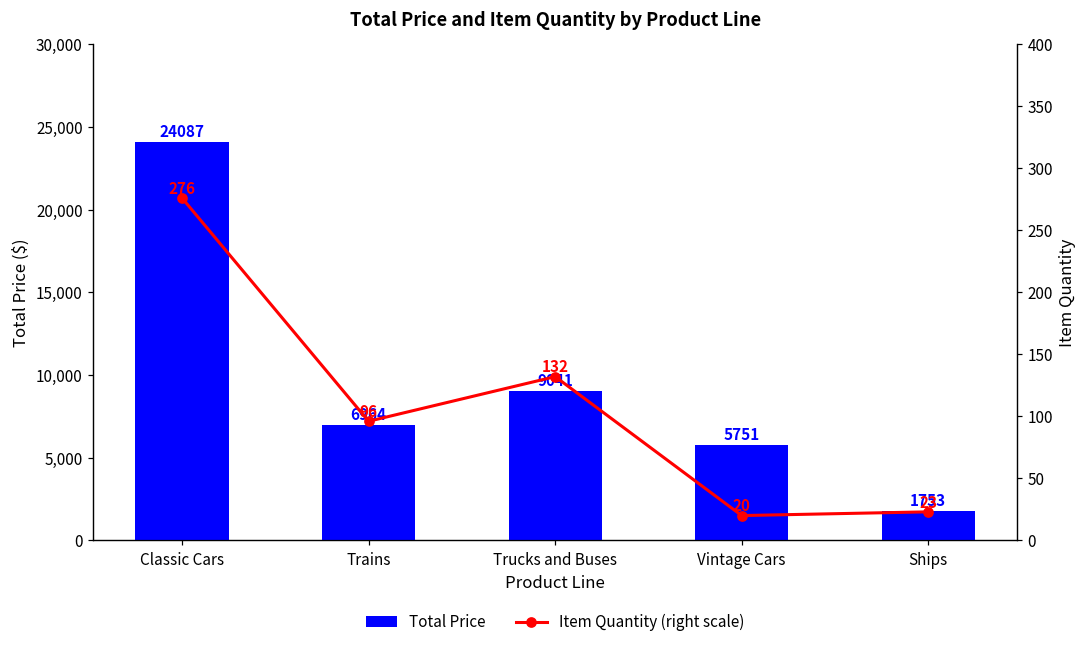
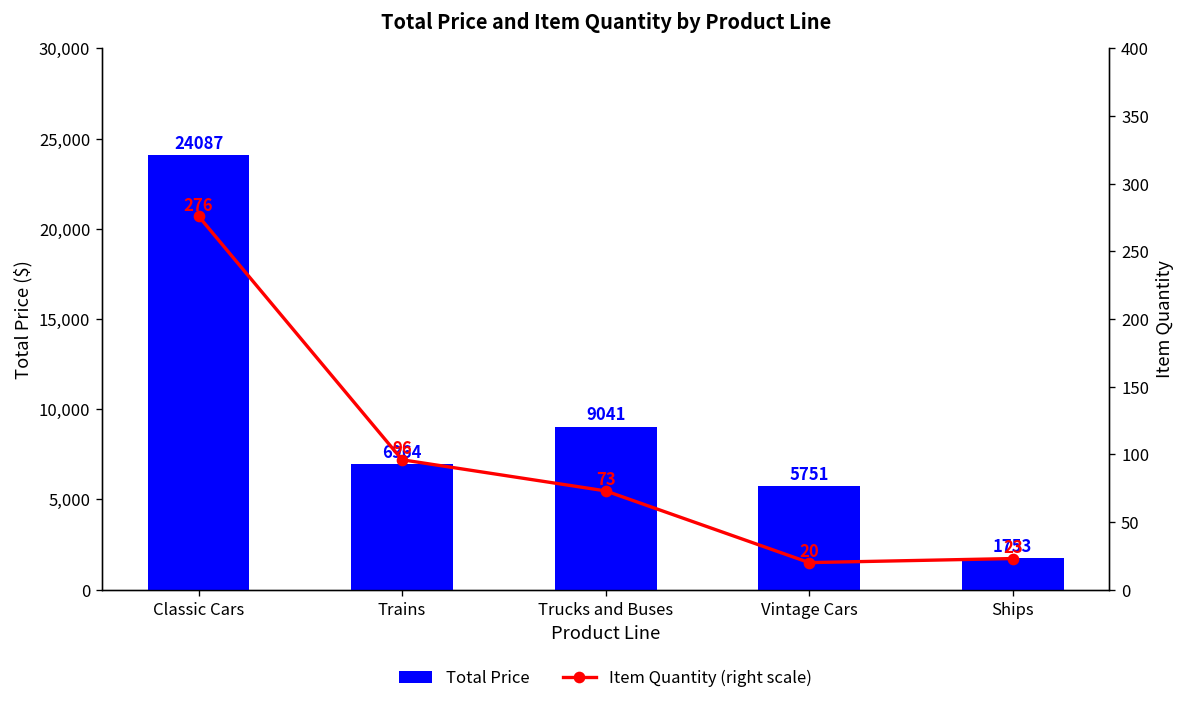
Item Quantity (right scale), Trucks and Buses: 132 -> 73
